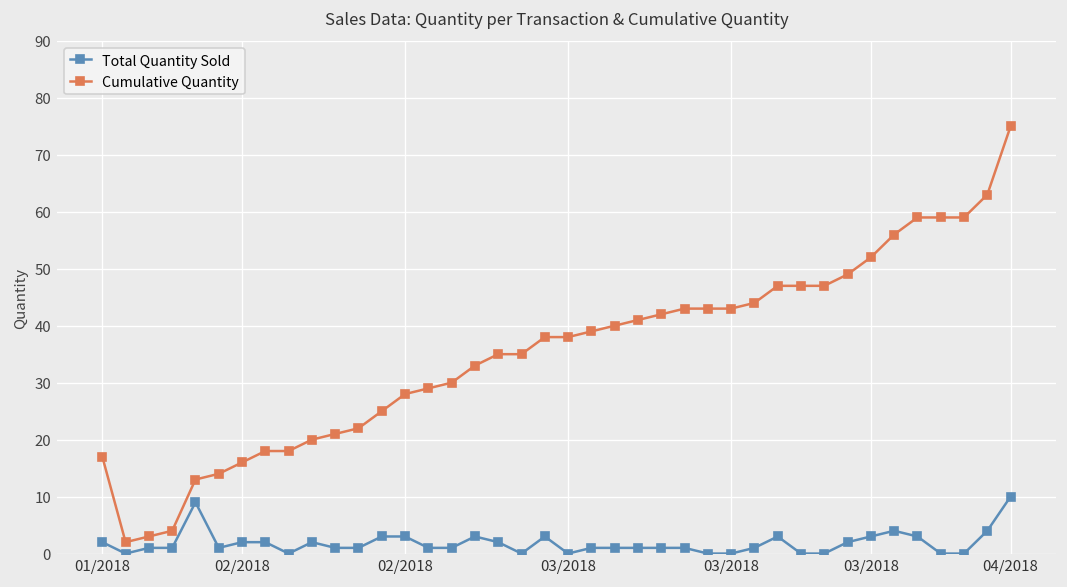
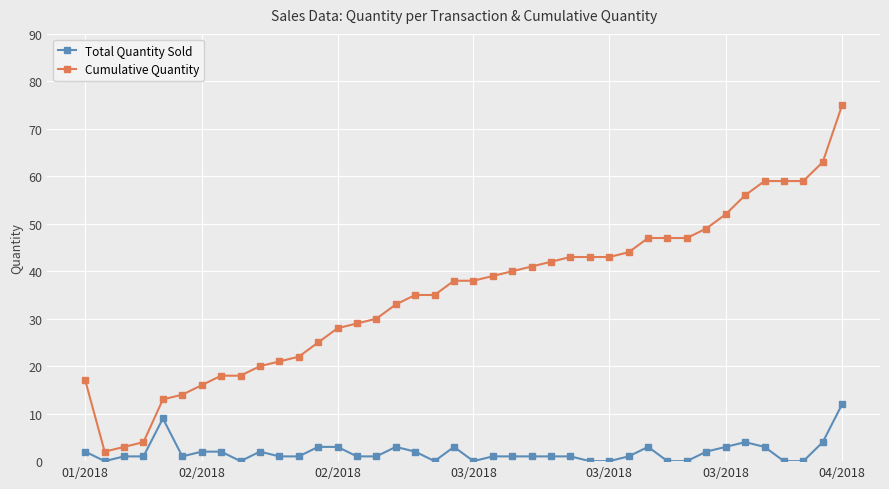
Total Quantity Sold, 04/2018: 10 -> 12
